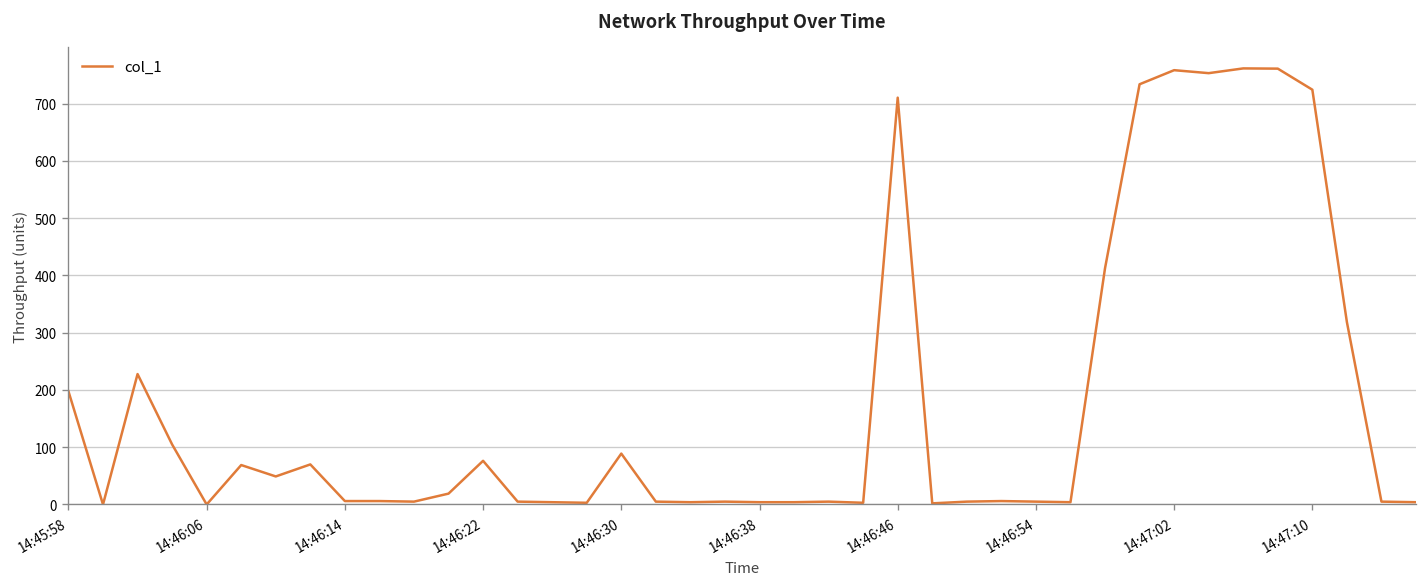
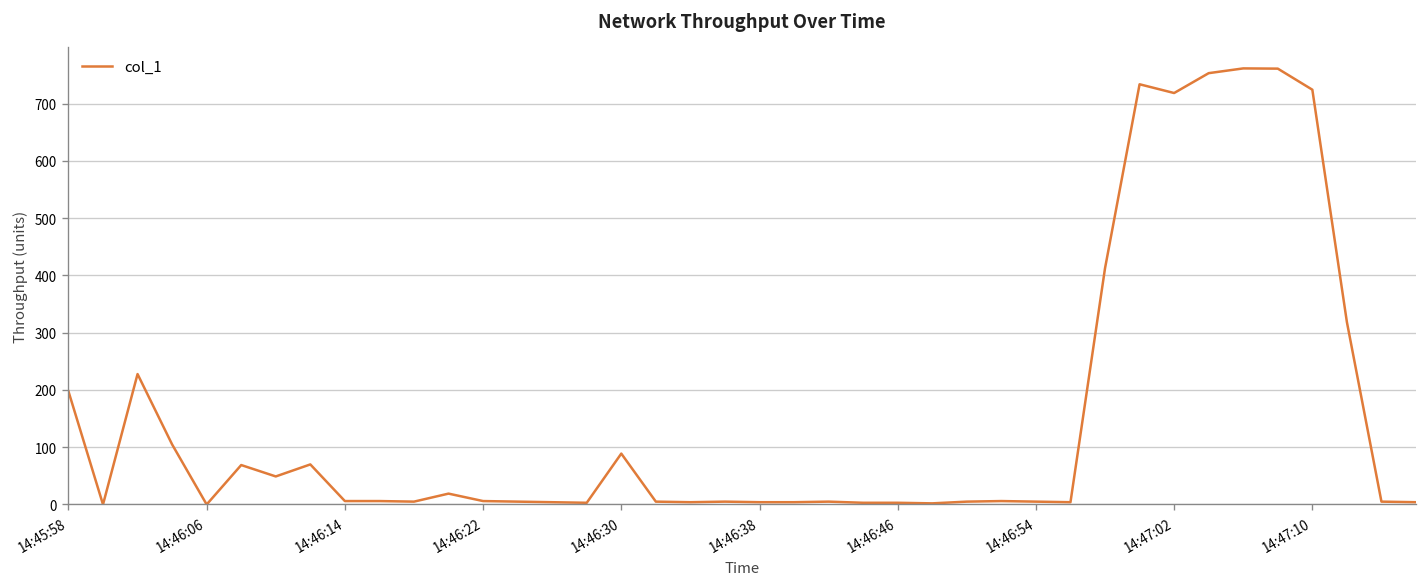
14:46:22: 80 -> 10
14:46:46: 710 -> 0
14:47:02: 760 -> 720
